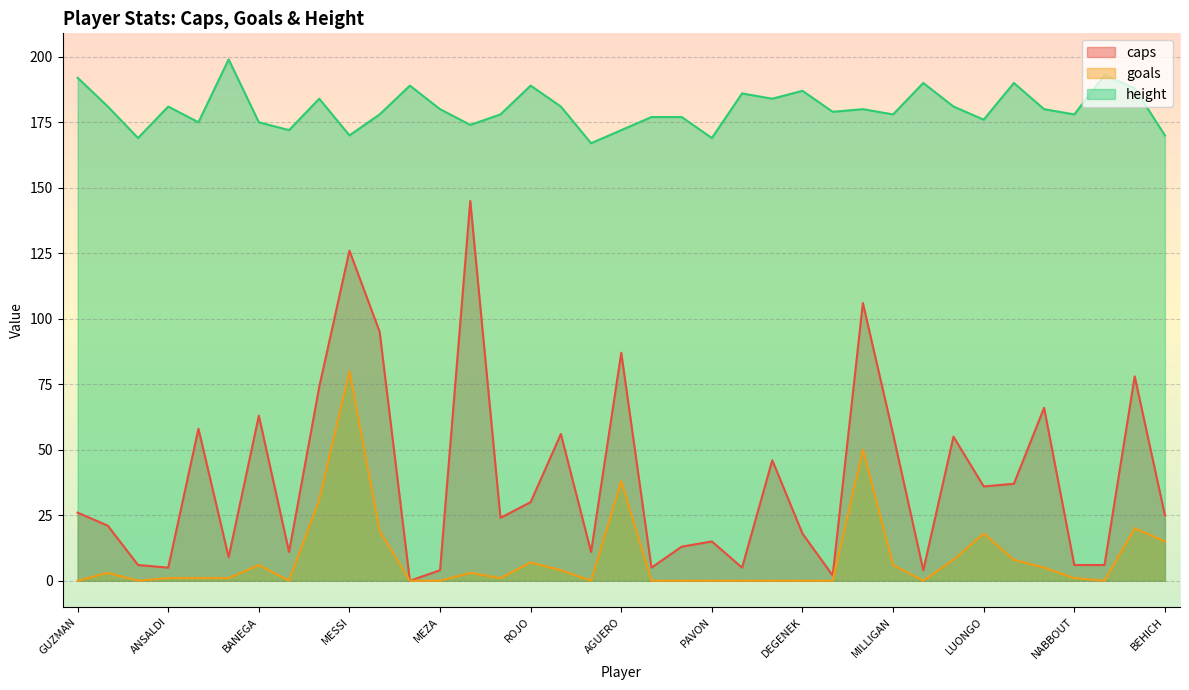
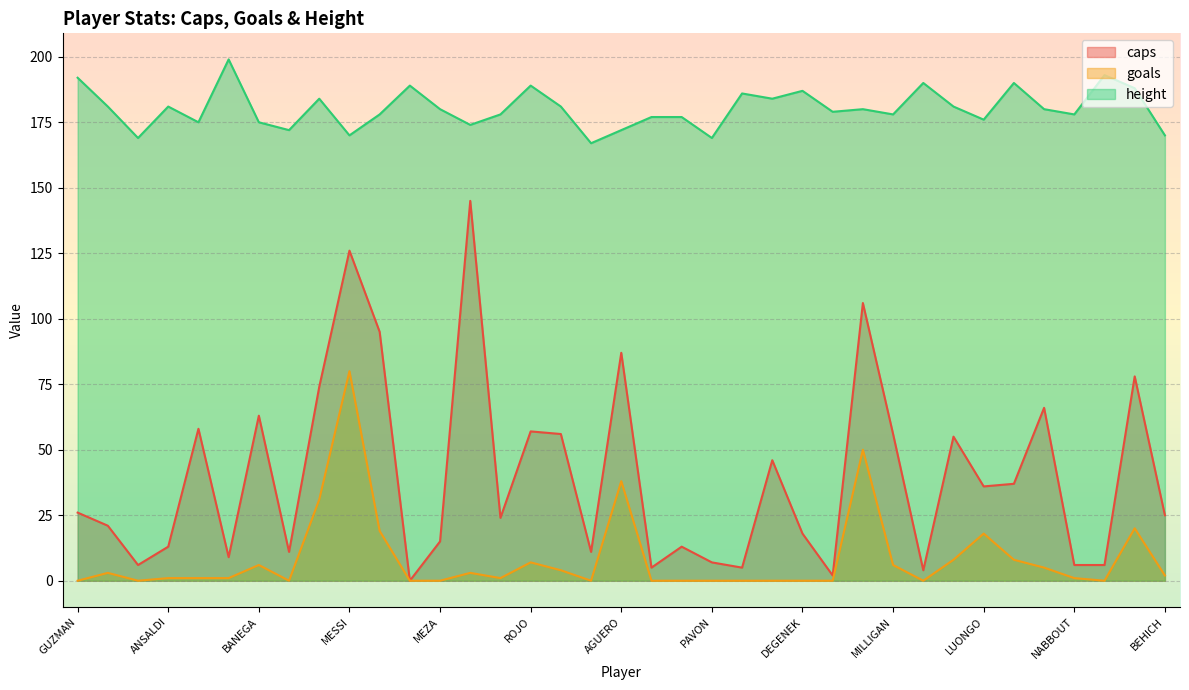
caps, ANSALDI: 5 -> 13
caps, MEZA: 4 -> 15
caps, ROJO: 30 -> 57
caps, PAVON: 15 -> 7
goals, BEHICH: 15 -> 2
